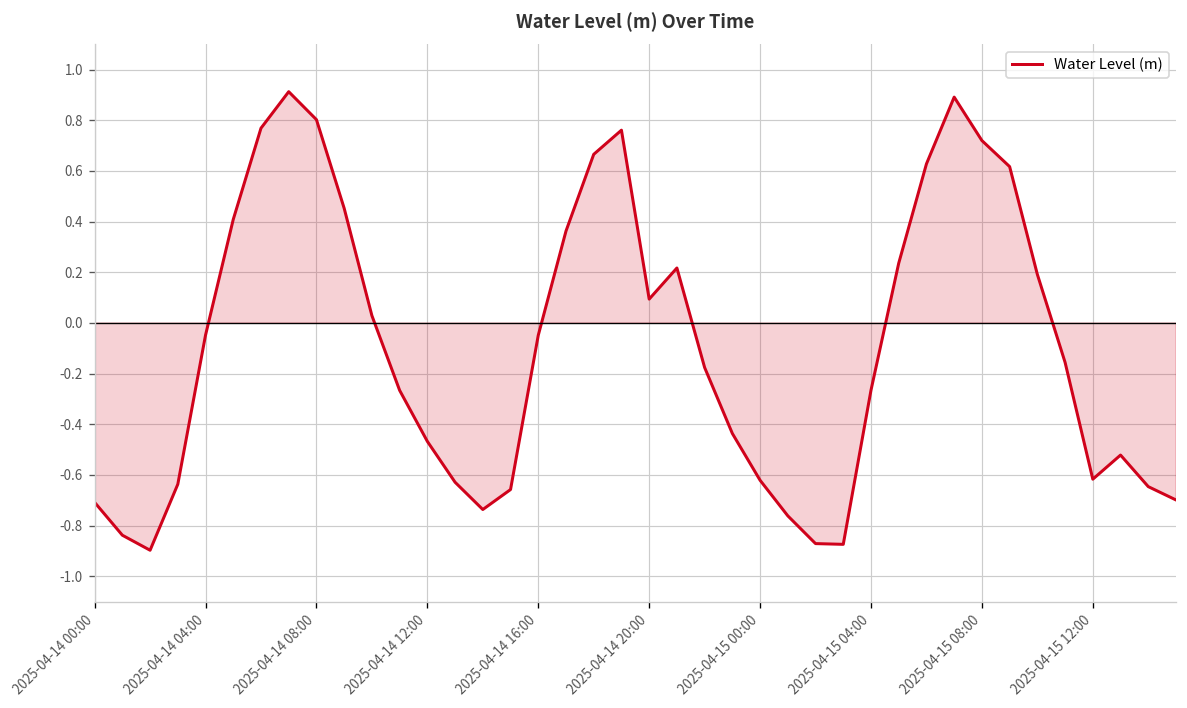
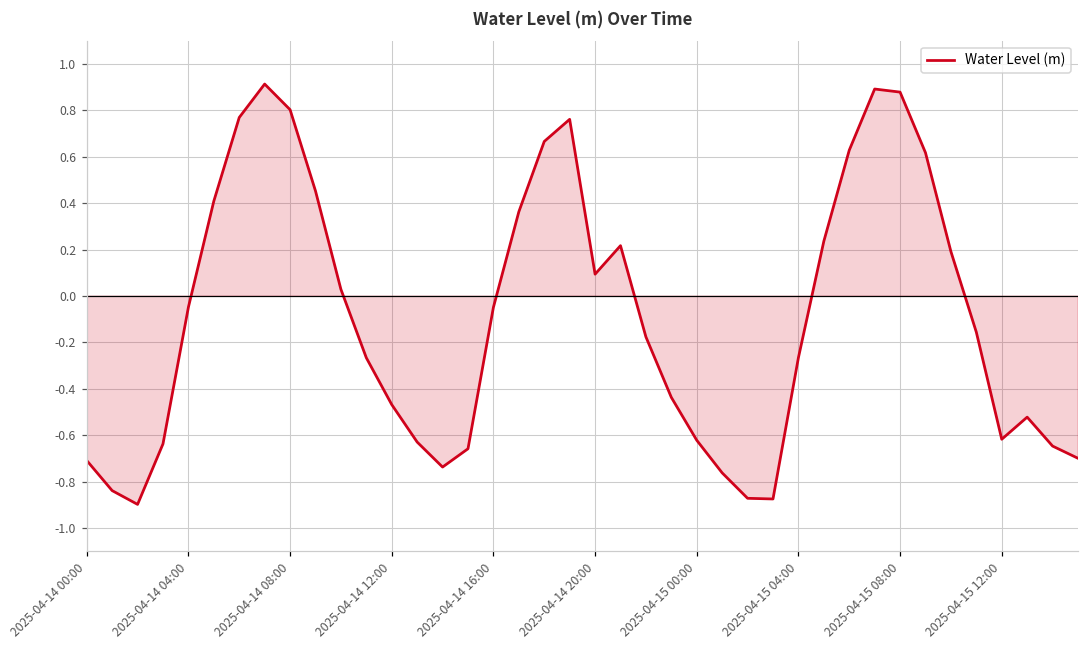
2025-04-15 08:00: 0.72 -> 0.88
